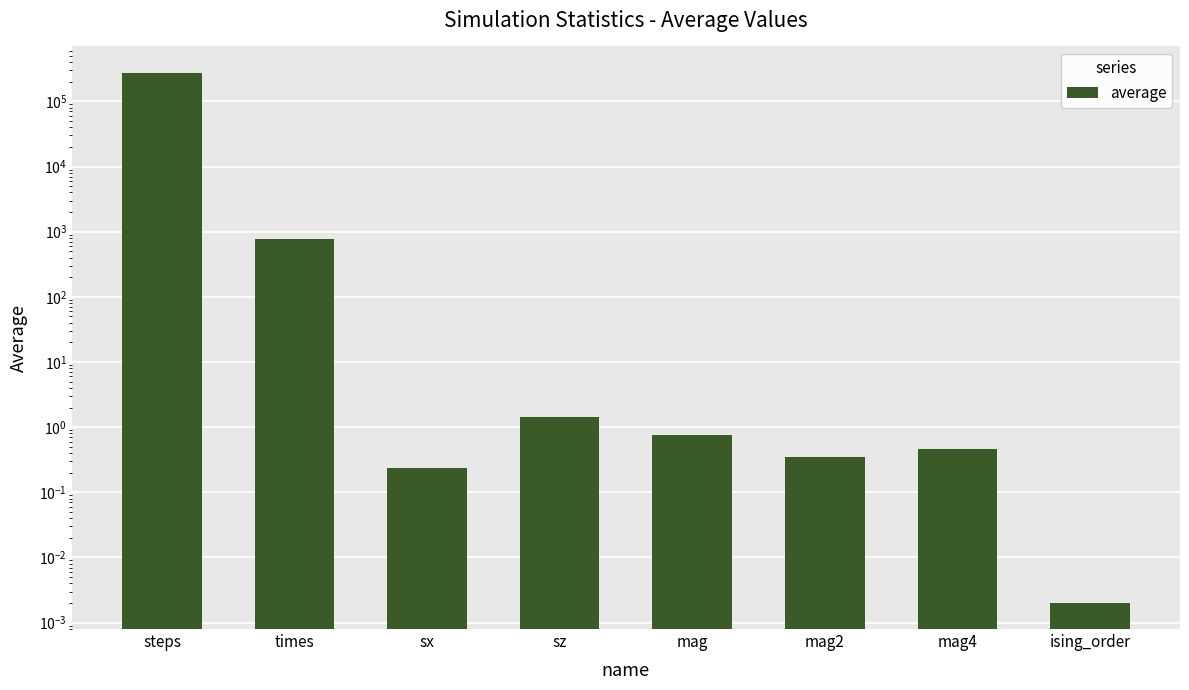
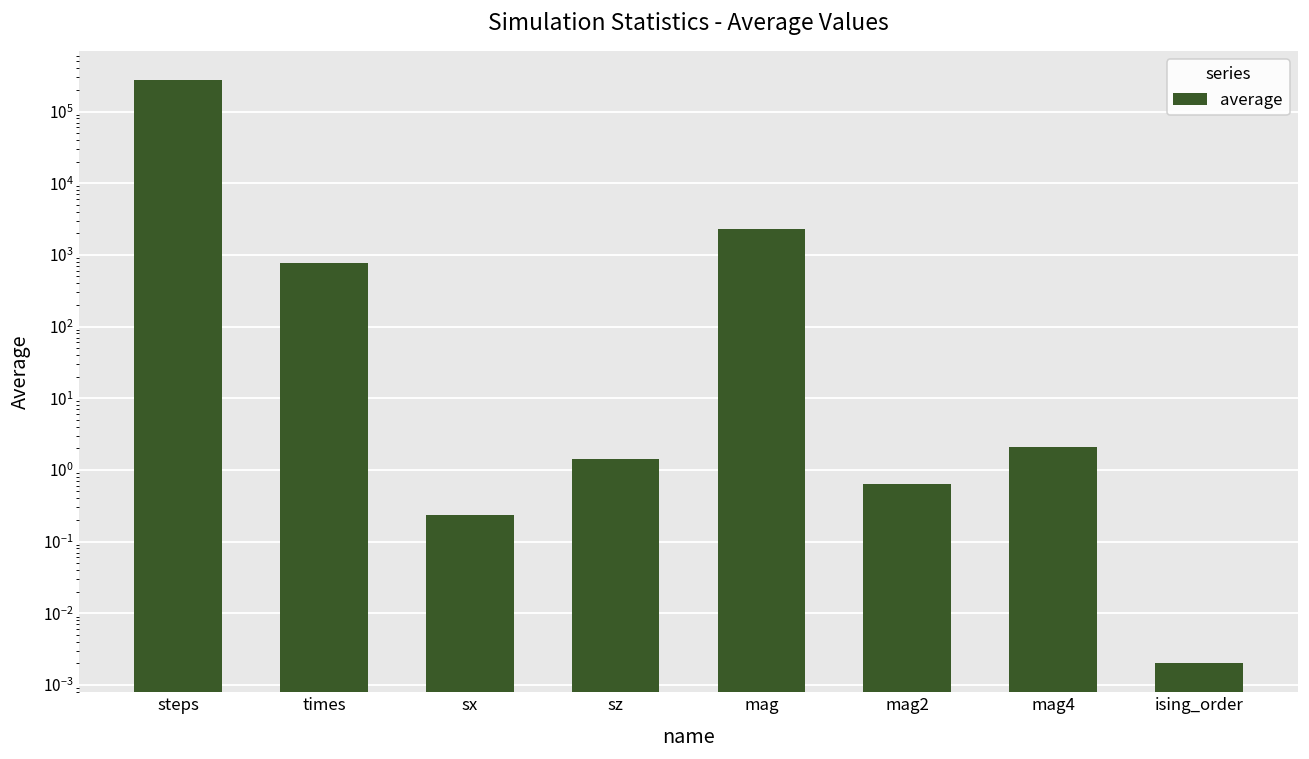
mag: 0.8 -> 2300
mag2: 0.4 -> 0.6
mag4: 0.5 -> 2.1
